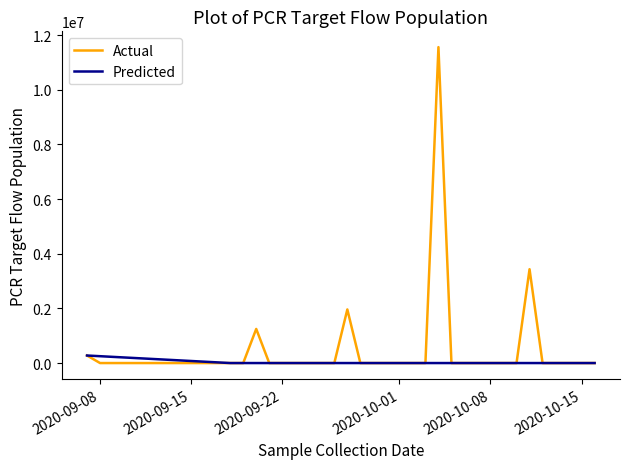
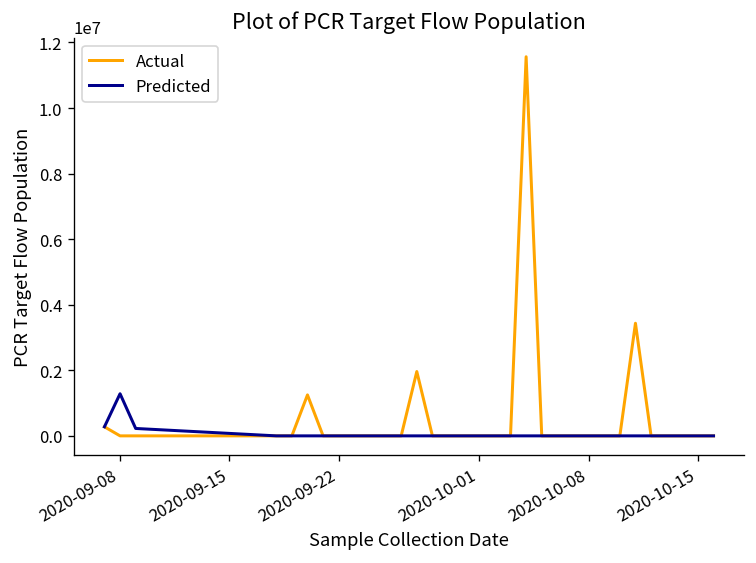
Predicted, 2020-09-08: 300000 -> 1300000
